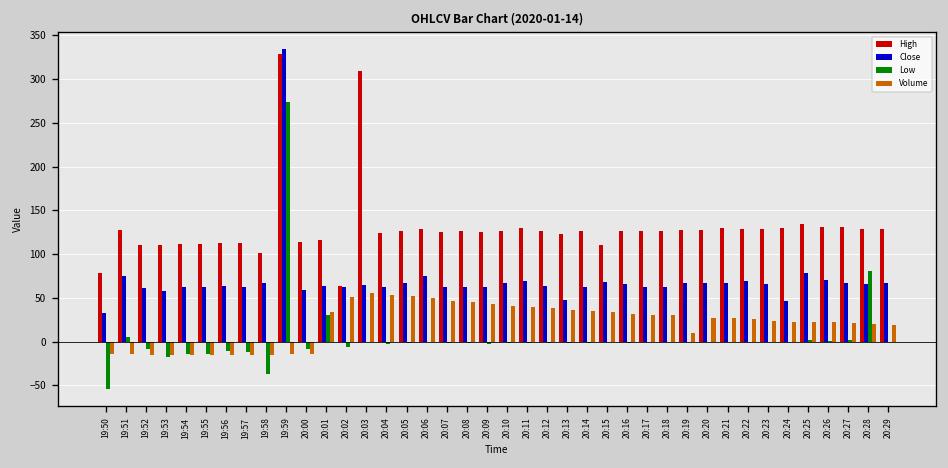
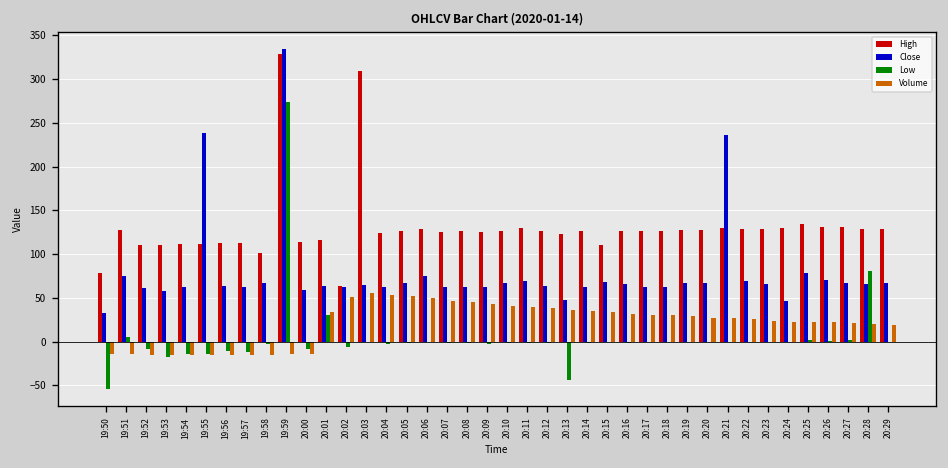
Close, 19:55: 60 -> 240
Low, 19:58: -40 -> 0
Low, 20:13: 0 -> -40
Volume, 20:19: 10 -> 30
Close, 20:21: 70 -> 240
